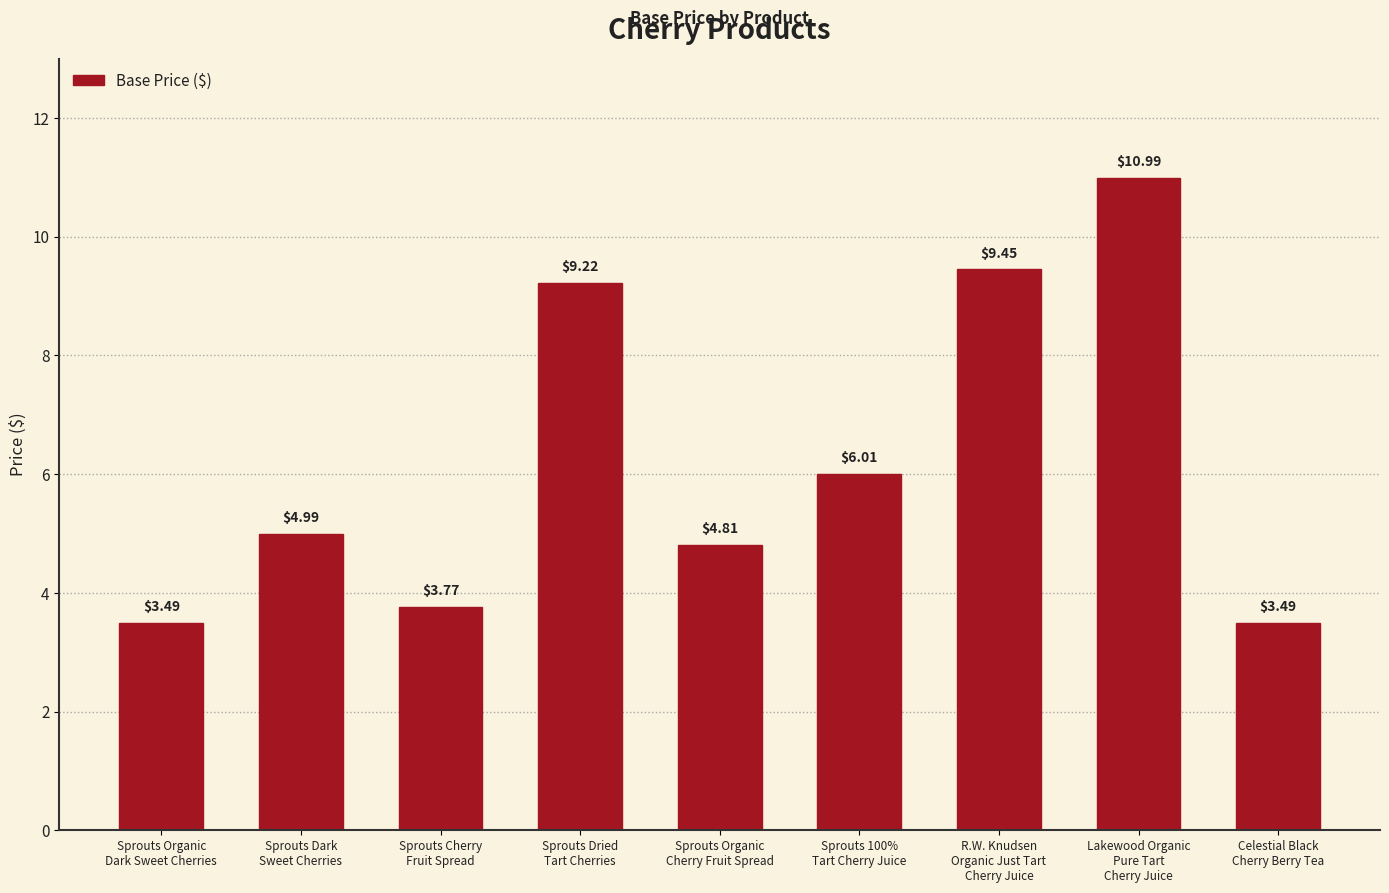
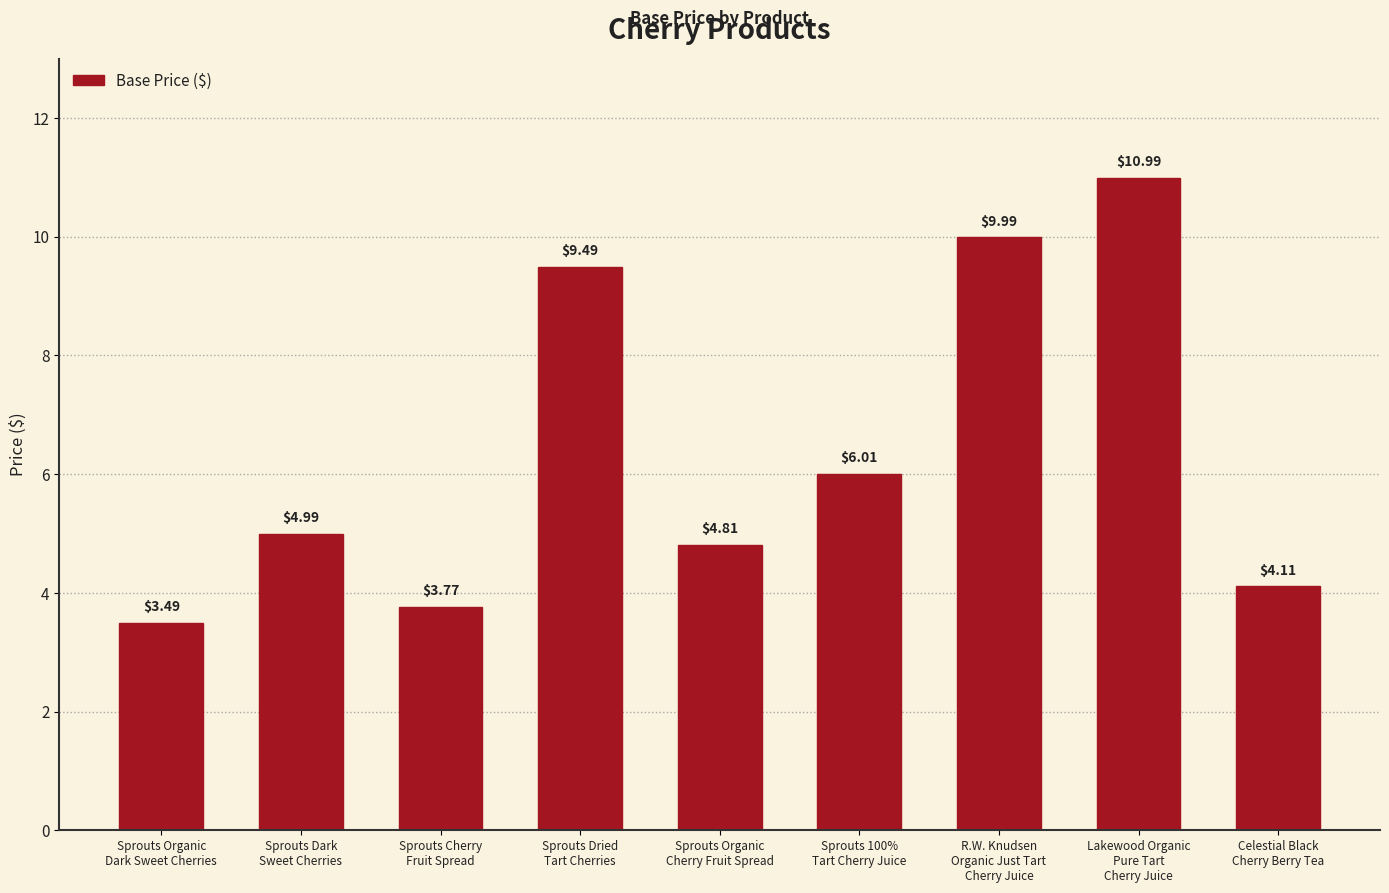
Sprouts Dried Tart Cherries: $9.22 -> $9.49
R.W. Knudsen Organic Just Tart Cherry Juice: $9.45 -> $9.99
Celestial Black Cherry Berry Tea: $3.49 -> $4.11
